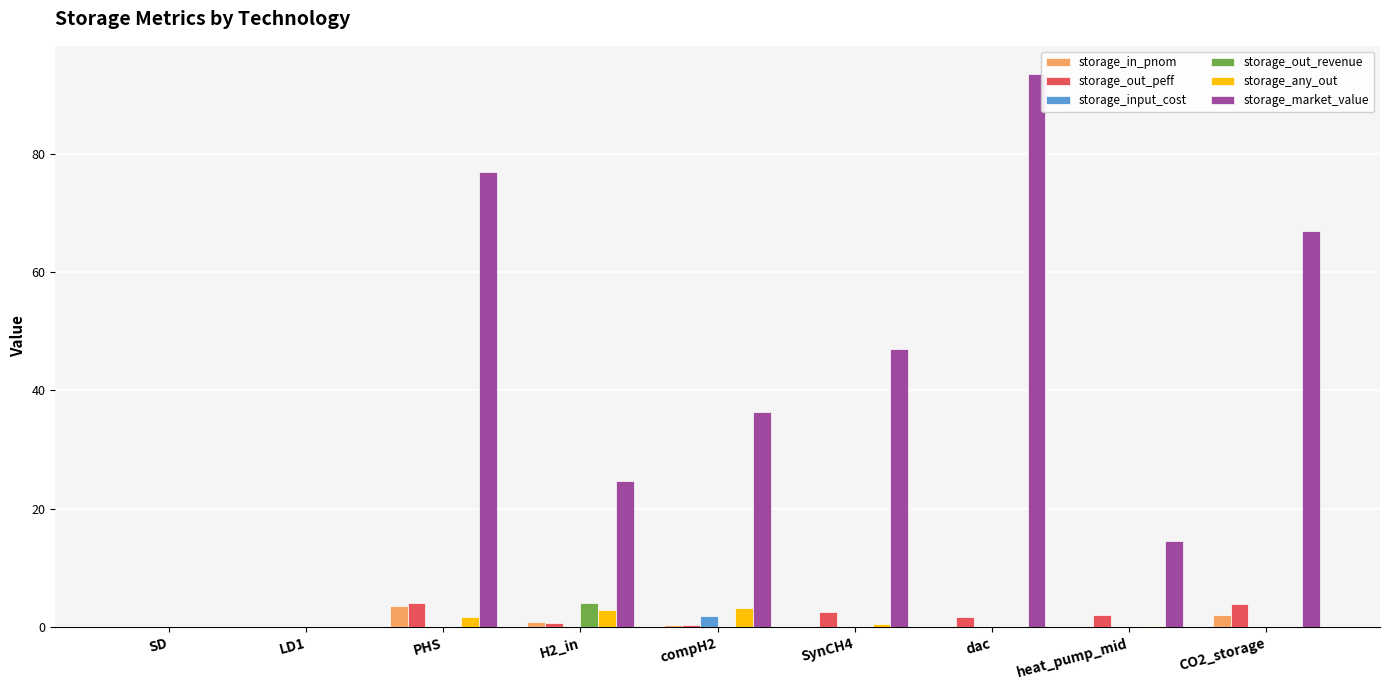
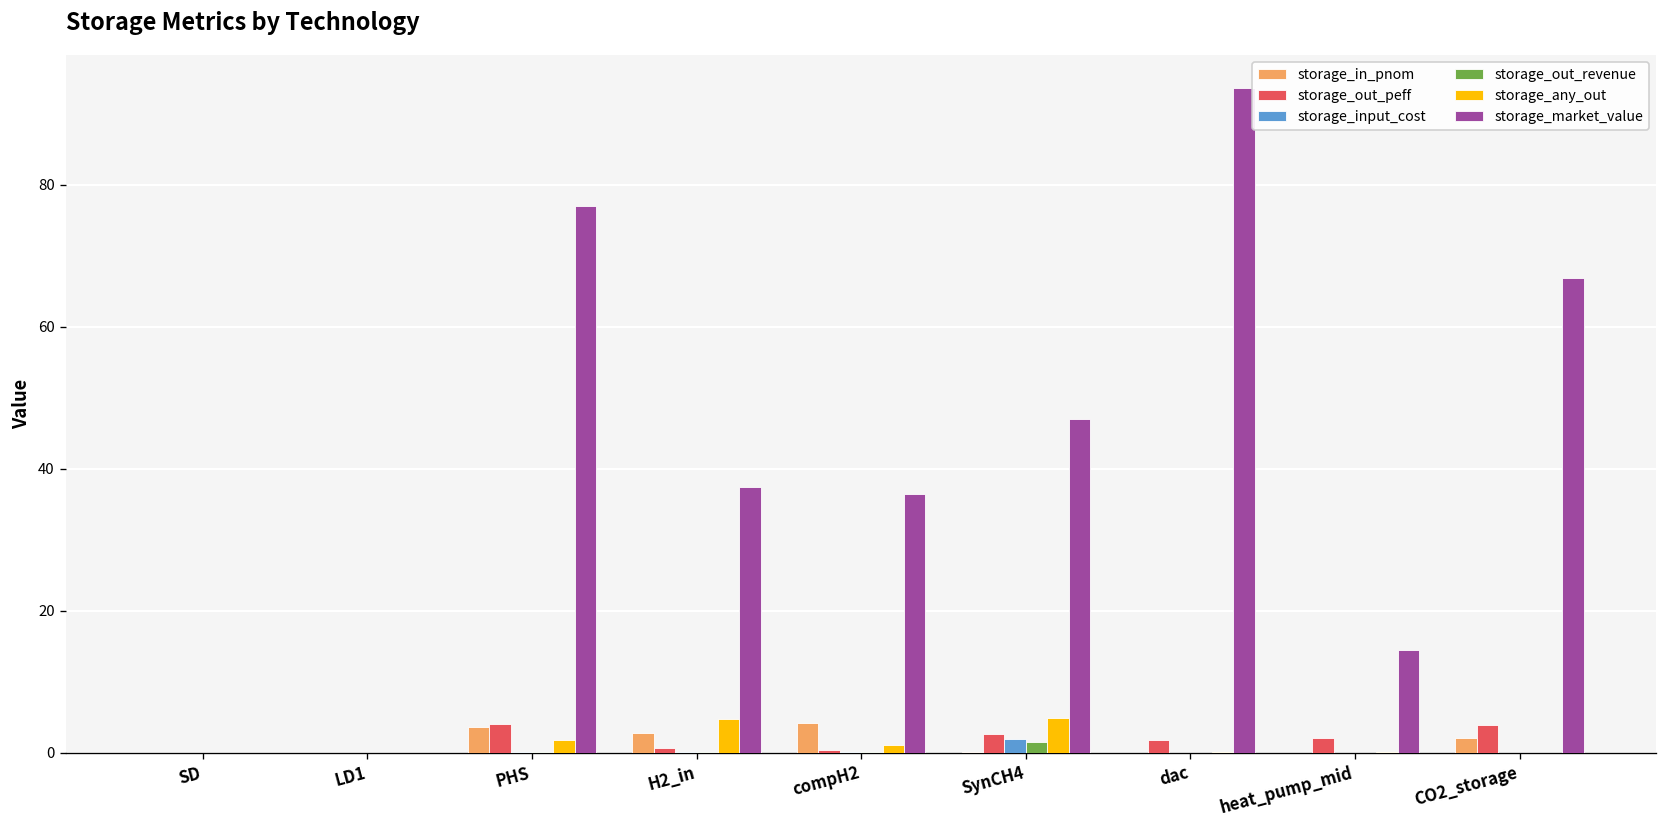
storage_in_pnom, H2_in: 1 -> 3
storage_out_revenue, H2_in: 4 -> 0
storage_any_out, H2_in: 3 -> 5
storage_market_value, H2_in: 25 -> 37
storage_in_pnom, compH2: 0 -> 4
storage_input_cost, compH2: 2 -> 0
storage_any_out, compH2: 3 -> 1
storage_input_cost, SynCH4: 0 -> 2
storage_out_revenue, SynCH4: 0 -> 1
storage_any_out, SynCH4: 1 -> 5
